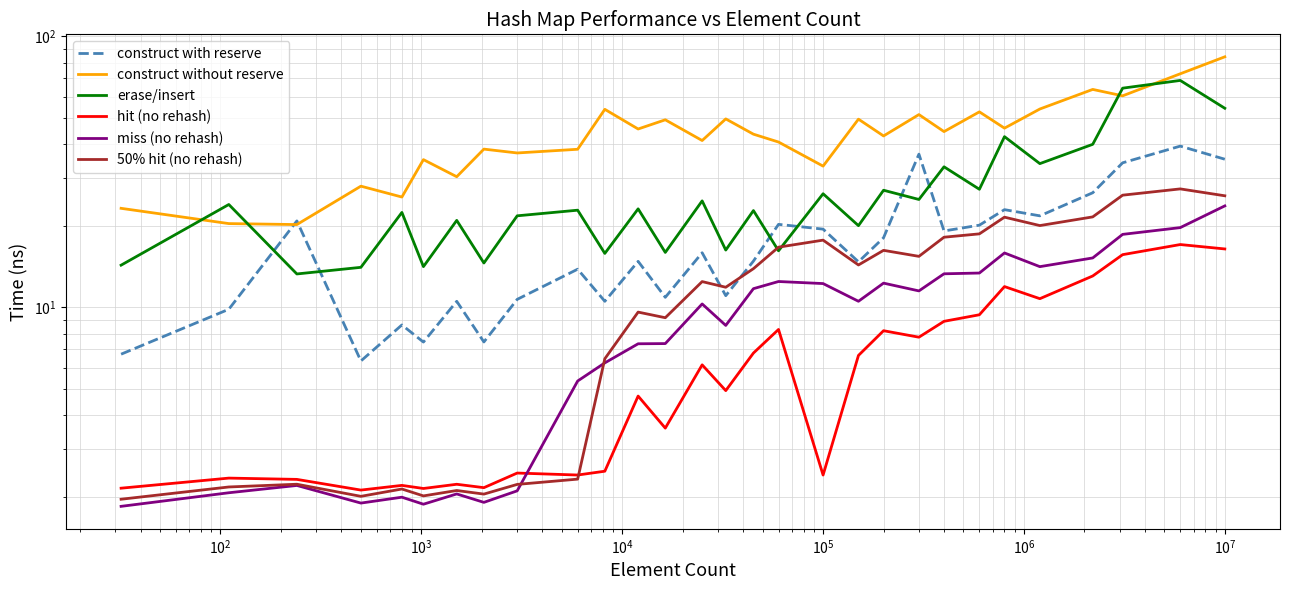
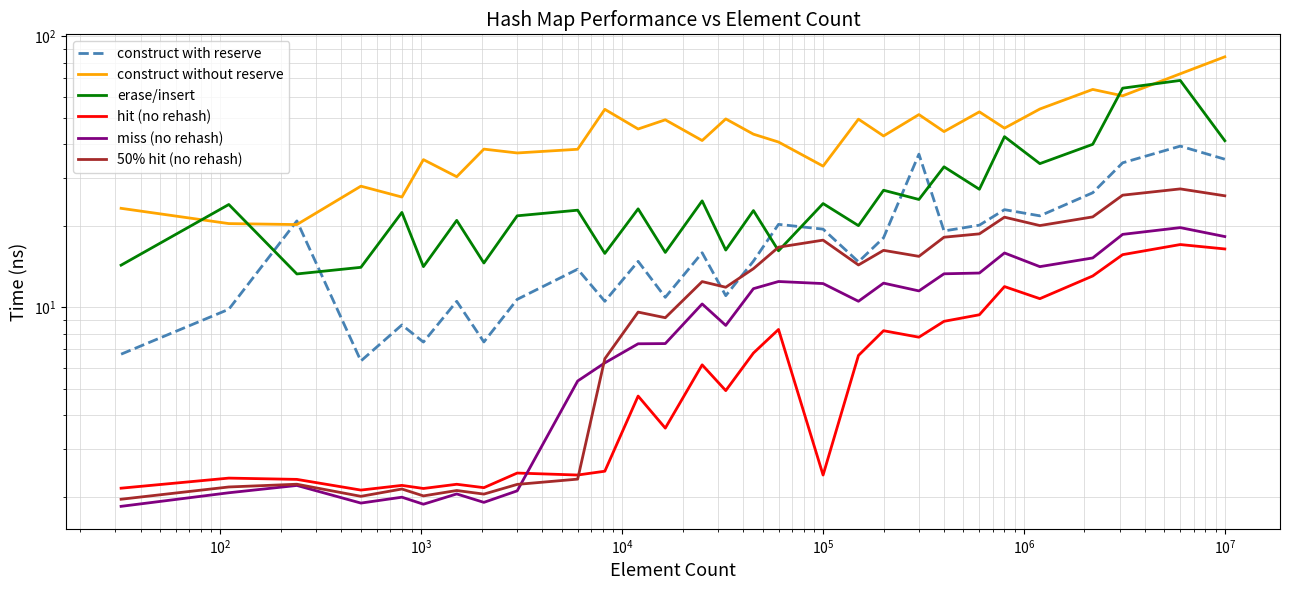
erase/insert, 10^5: 26 -> 24
erase/insert, 10^7: 54 -> 41
miss (no rehash), 10^7: 24 -> 18
